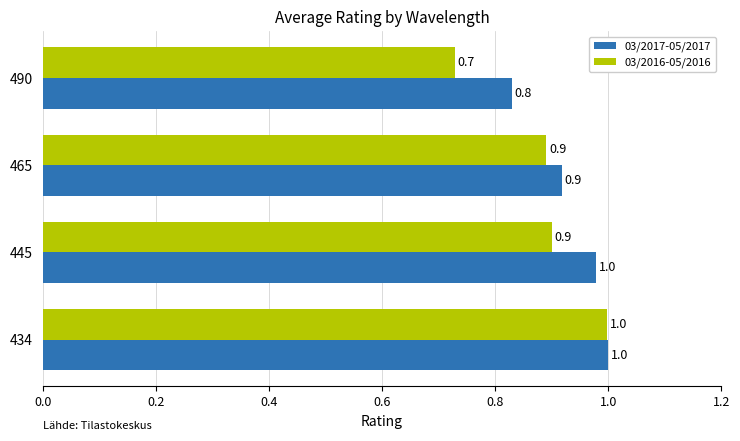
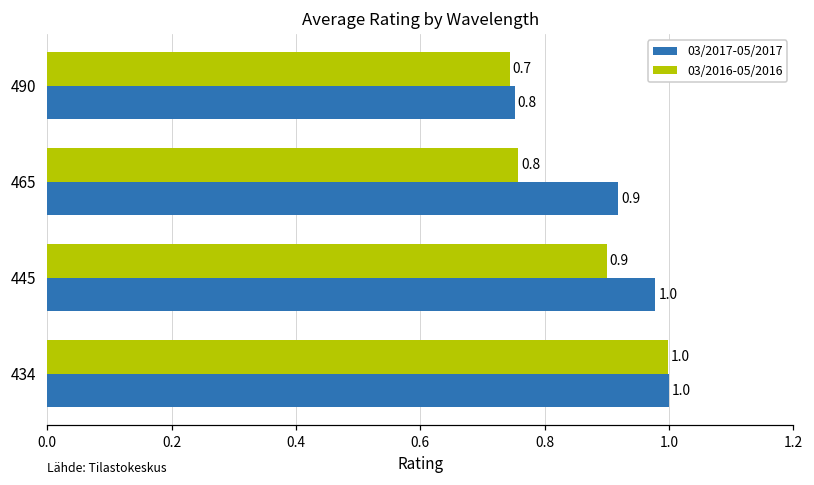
03/2016-05/2016, 490: 0.73 -> 0.74
03/2017-05/2017, 490: 0.83 -> 0.75
03/2016-05/2016, 465: 0.9 -> 0.8
